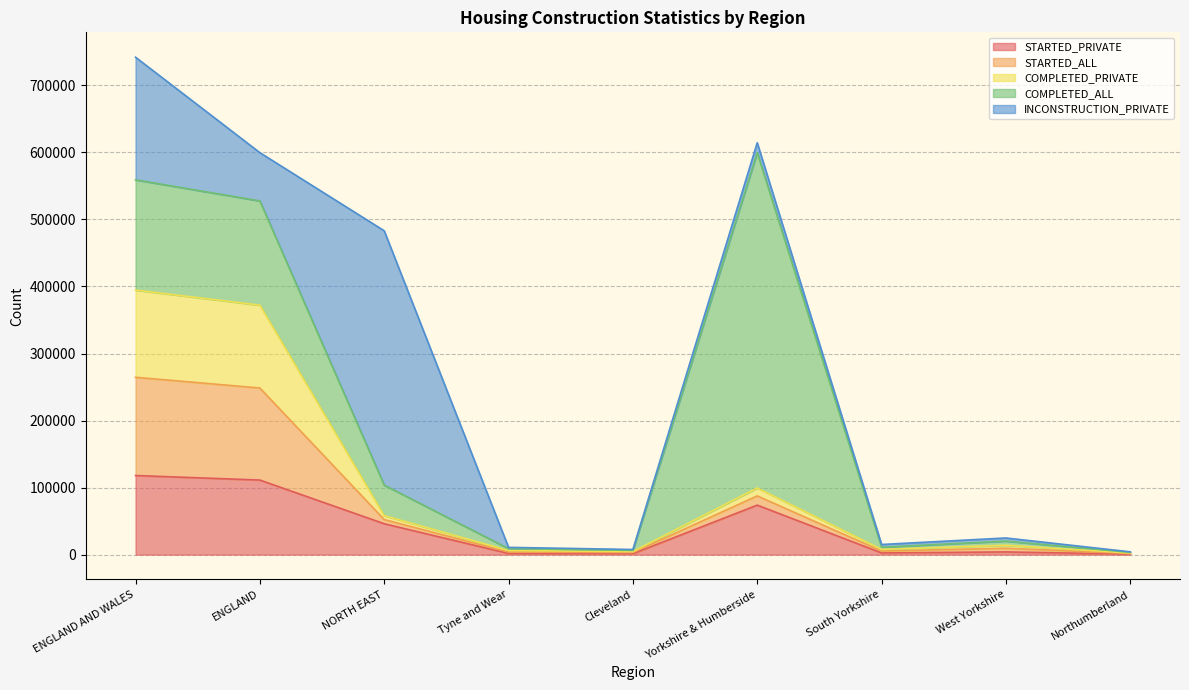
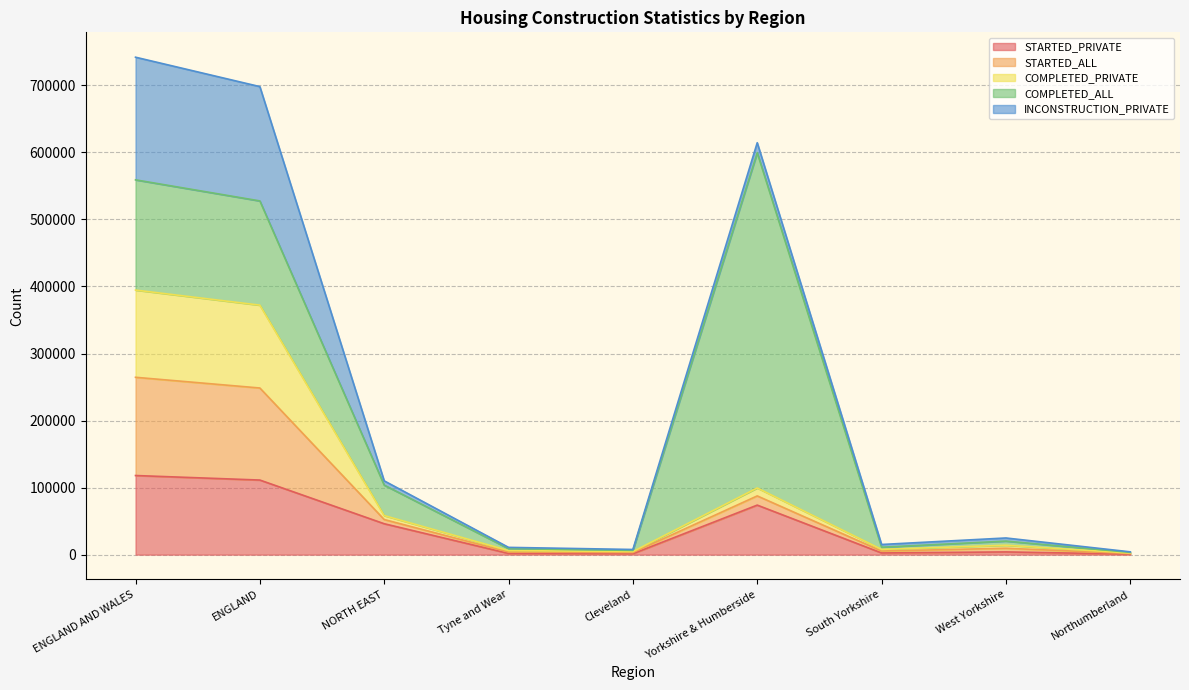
INCONSTRUCTION_PRIVATE, ENGLAND: 70000 -> 170000
INCONSTRUCTION_PRIVATE, NORTH EAST: 380000 -> 10000
